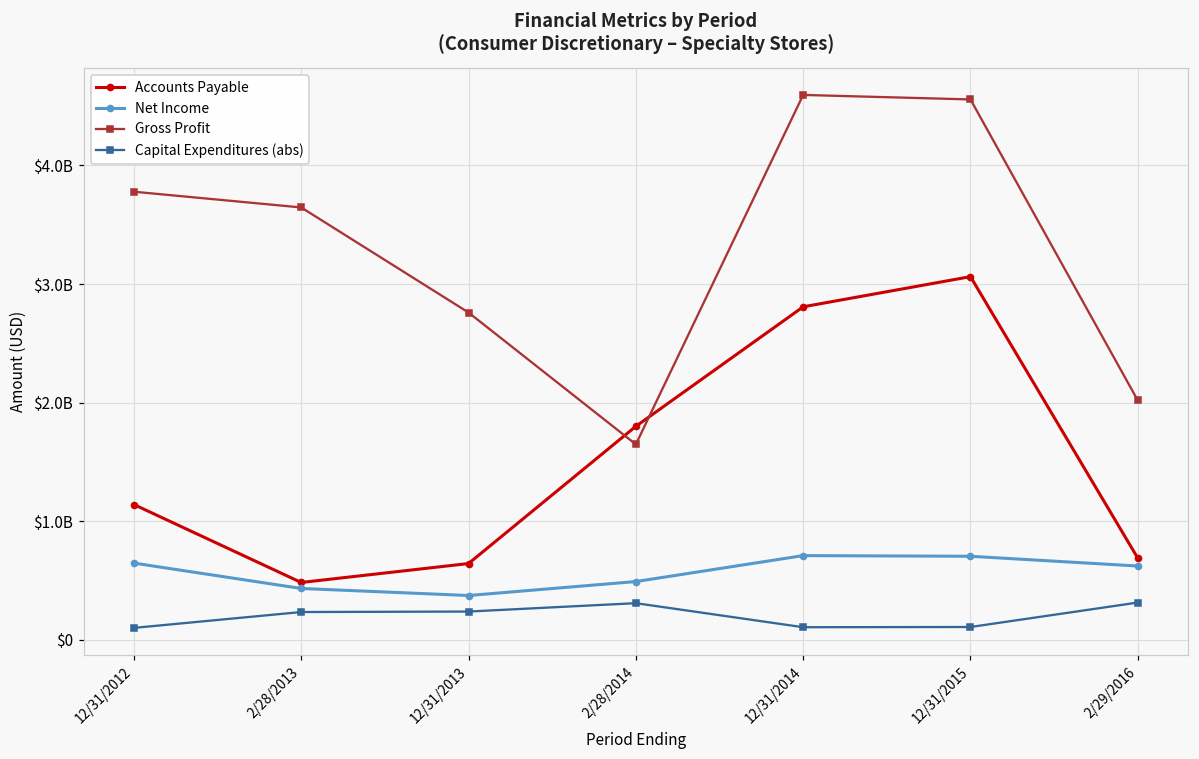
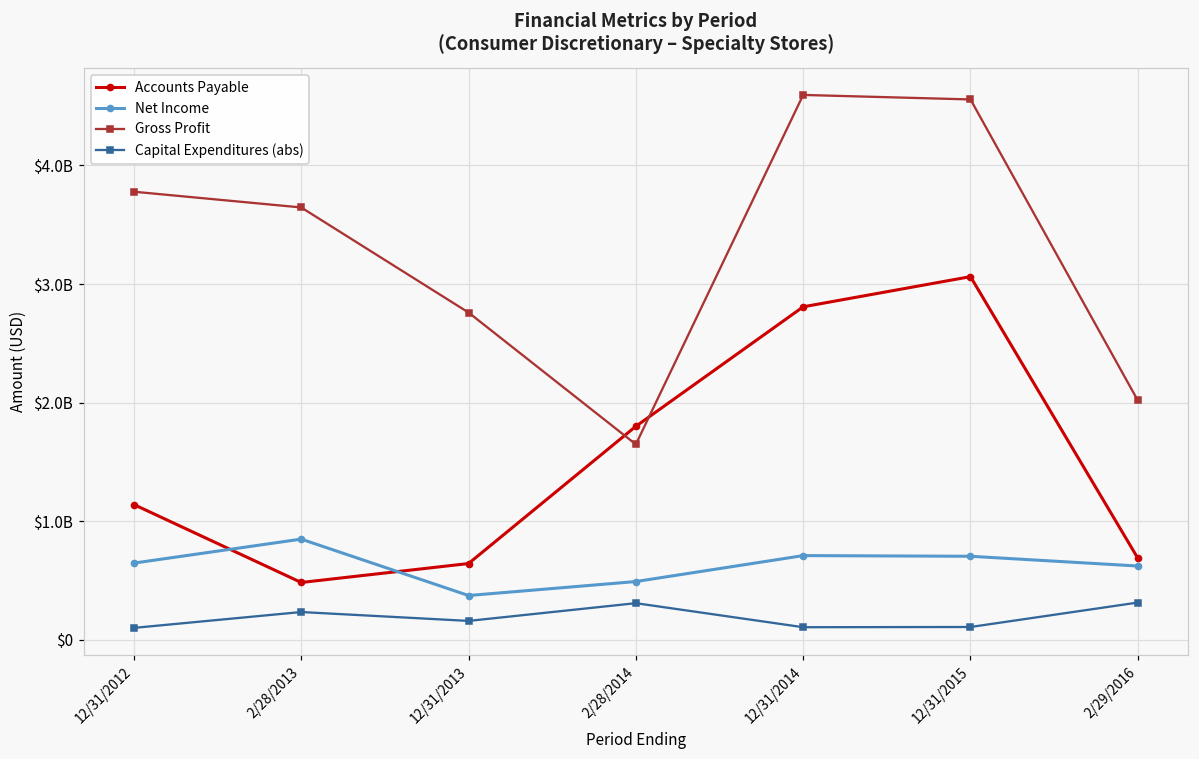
Net Income, 2/28/2013: $430000000 -> $850000000
Capital Expenditures (abs), 12/31/2013: $240000000 -> $160000000
